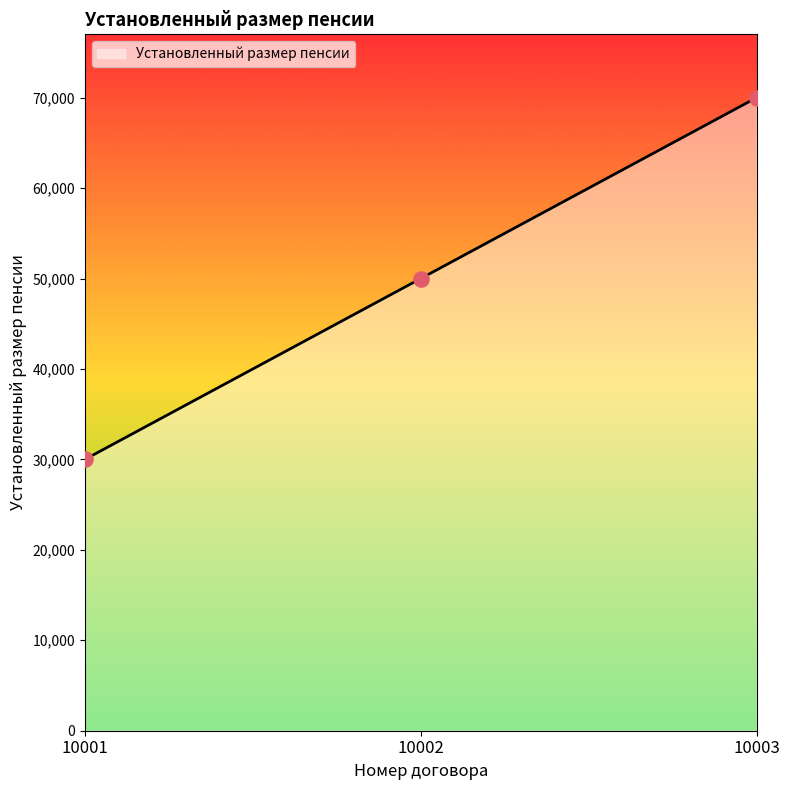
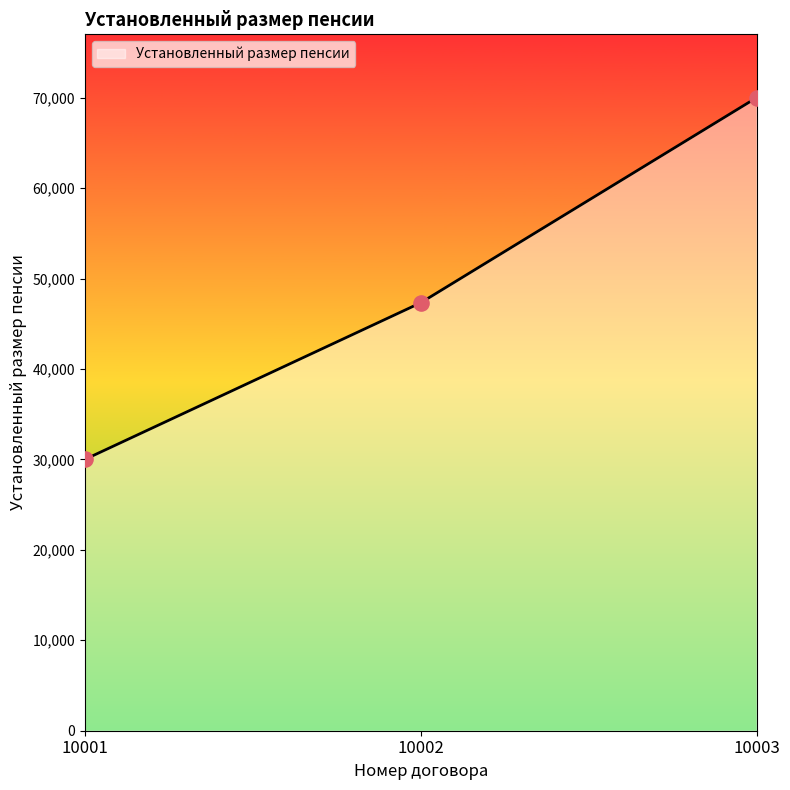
10002: 50,000 -> 47,000
